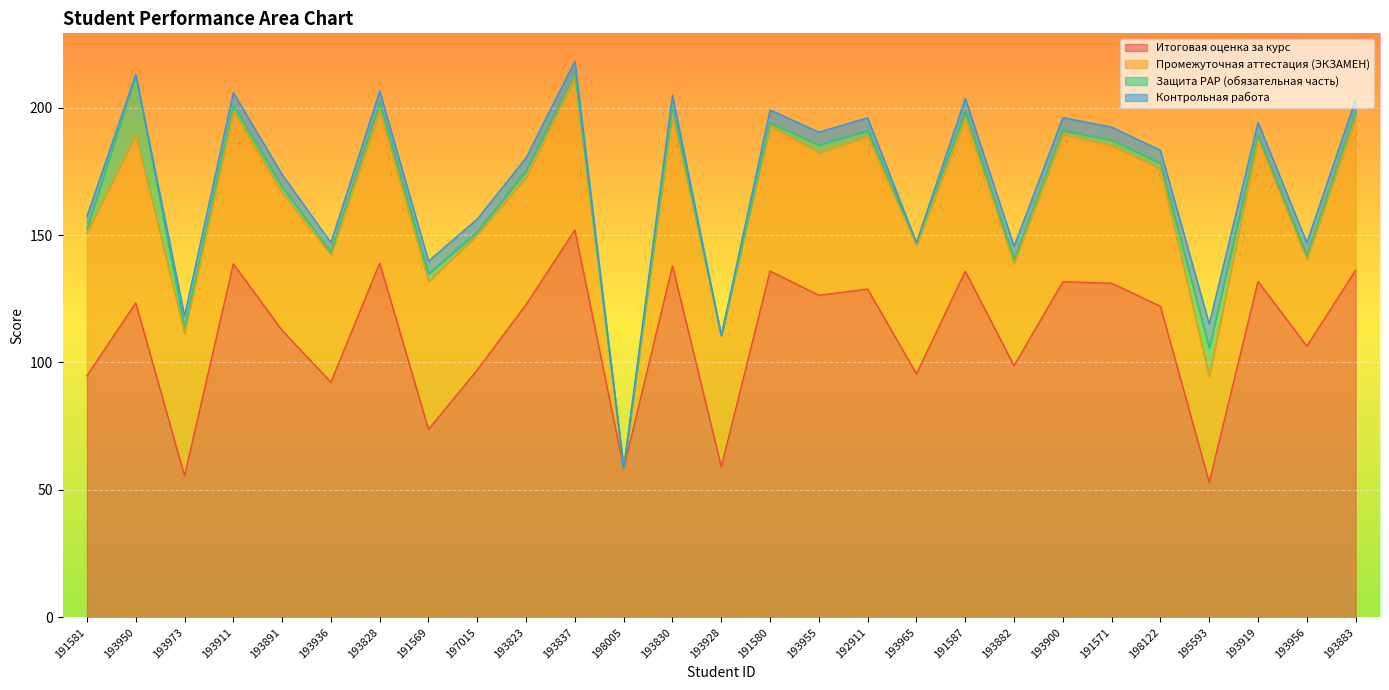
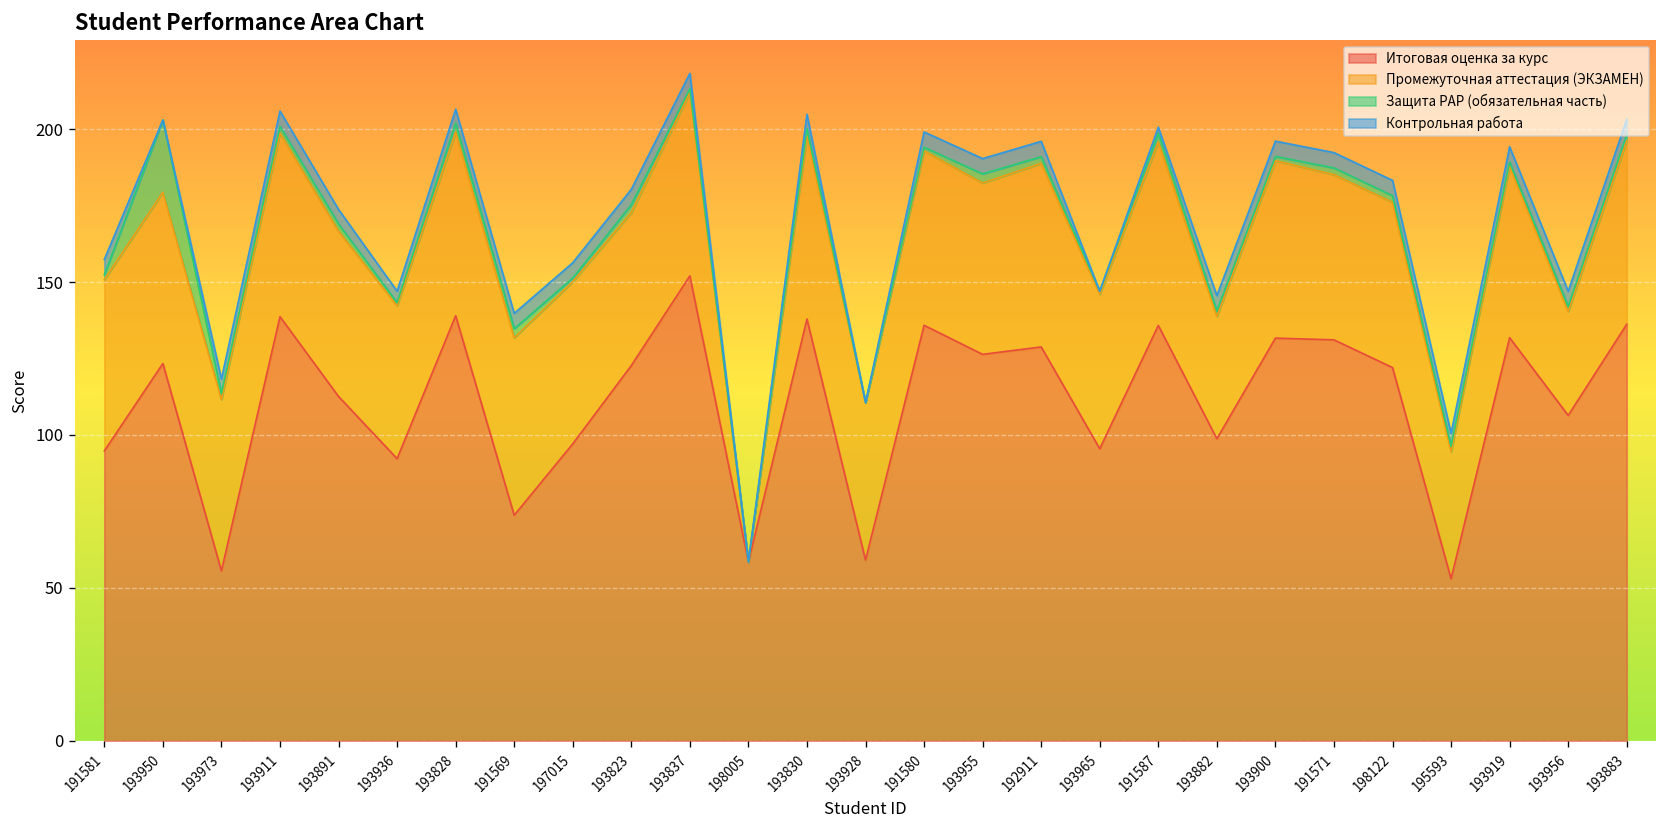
Промежуточная аттестация (ЭКЗАМЕН), 193950: 66 -> 56
Контрольная работа, 191587: 5 -> 2
Защита РАР (обязательная часть), 195593: 11 -> 2
Контрольная работа, 195593: 9 -> 4
